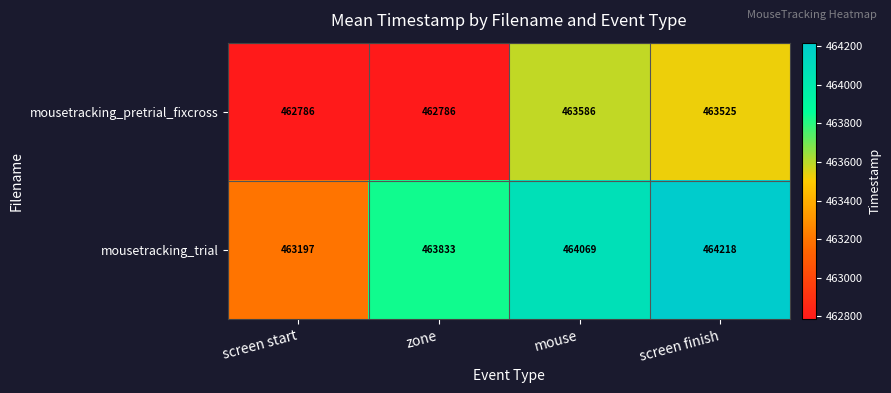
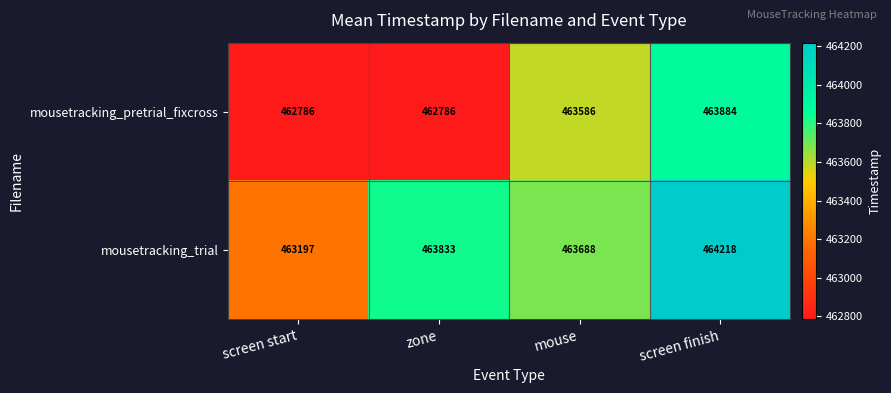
mousetracking_pretrial_fixcross, screen finish: 463525 -> 463884
mousetracking_trial, mouse: 464069 -> 463688
